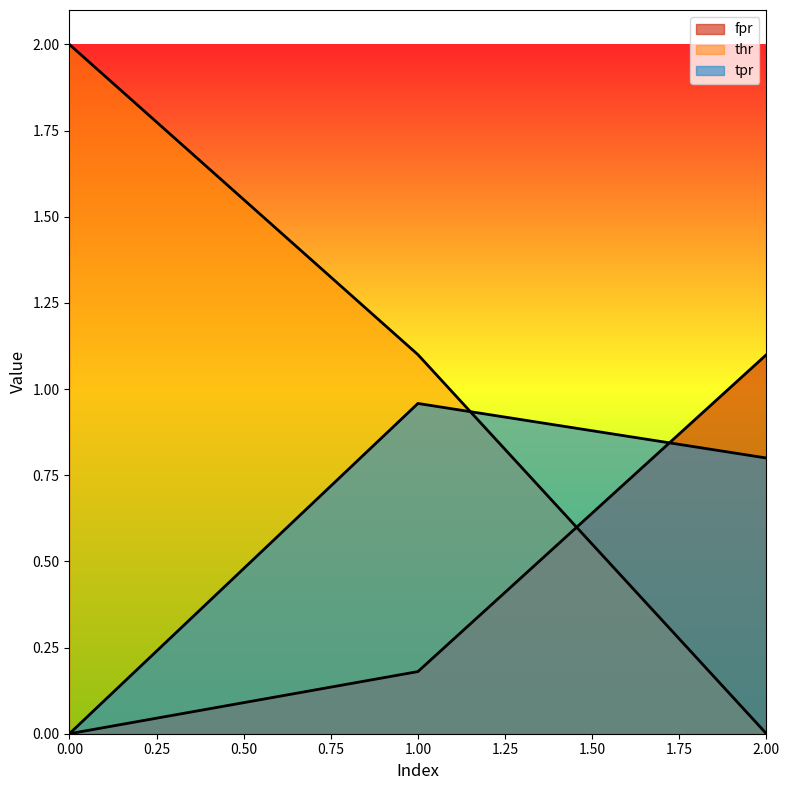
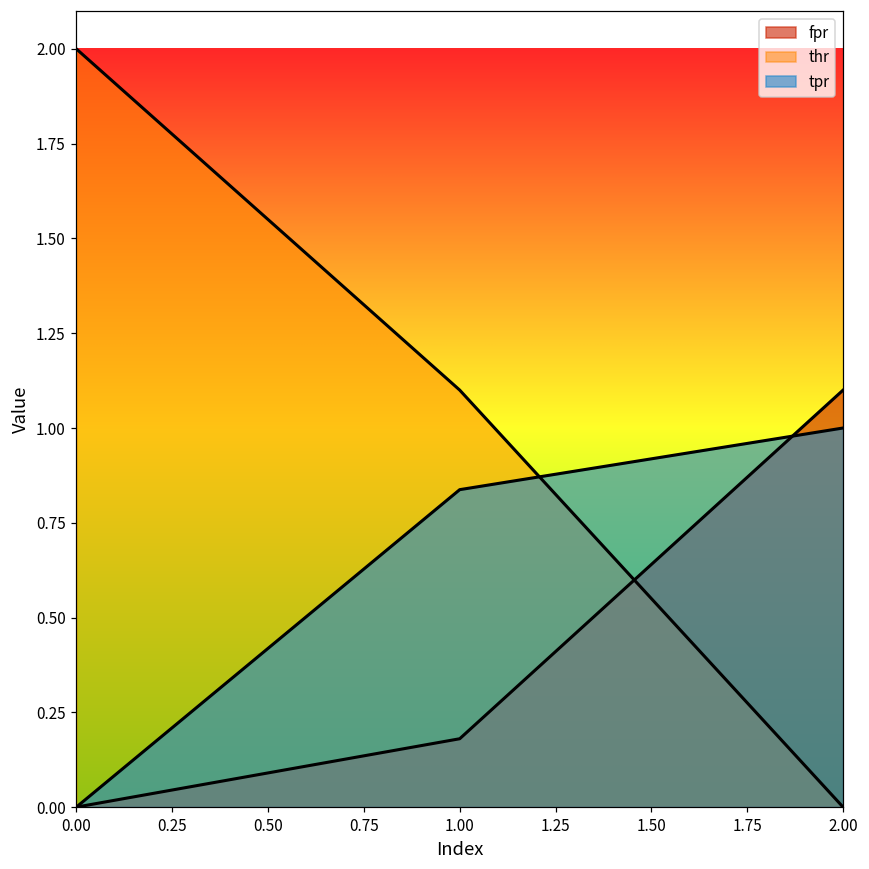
tpr, 1.00: 0.96 -> 0.84
tpr, 2.00: 0.8 -> 1.0
